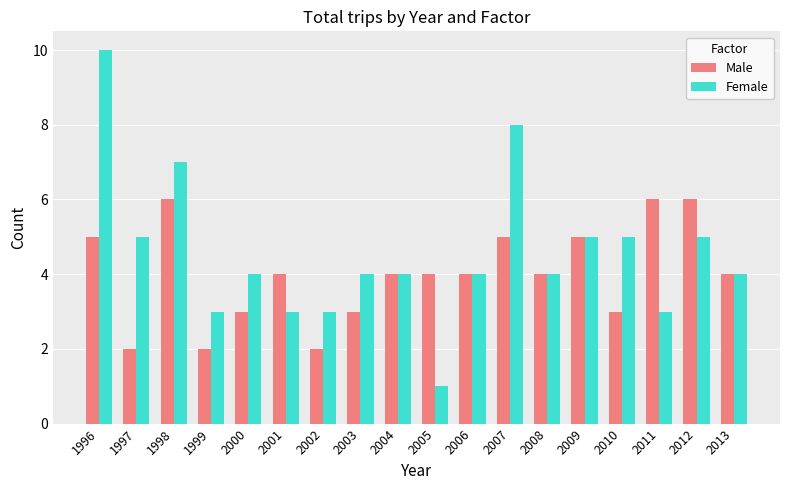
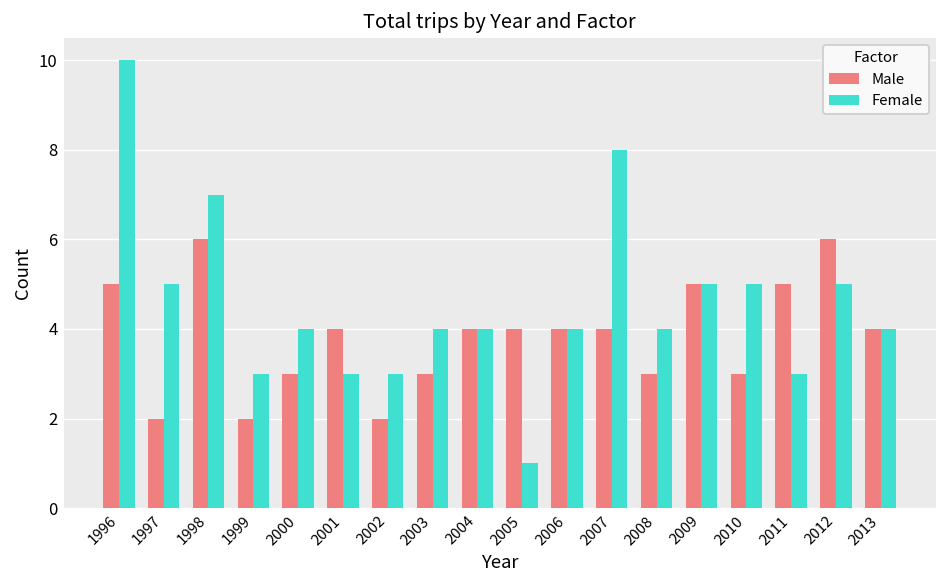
Male, 2007: 5 -> 4
Male, 2008: 4 -> 3
Male, 2011: 6 -> 5
